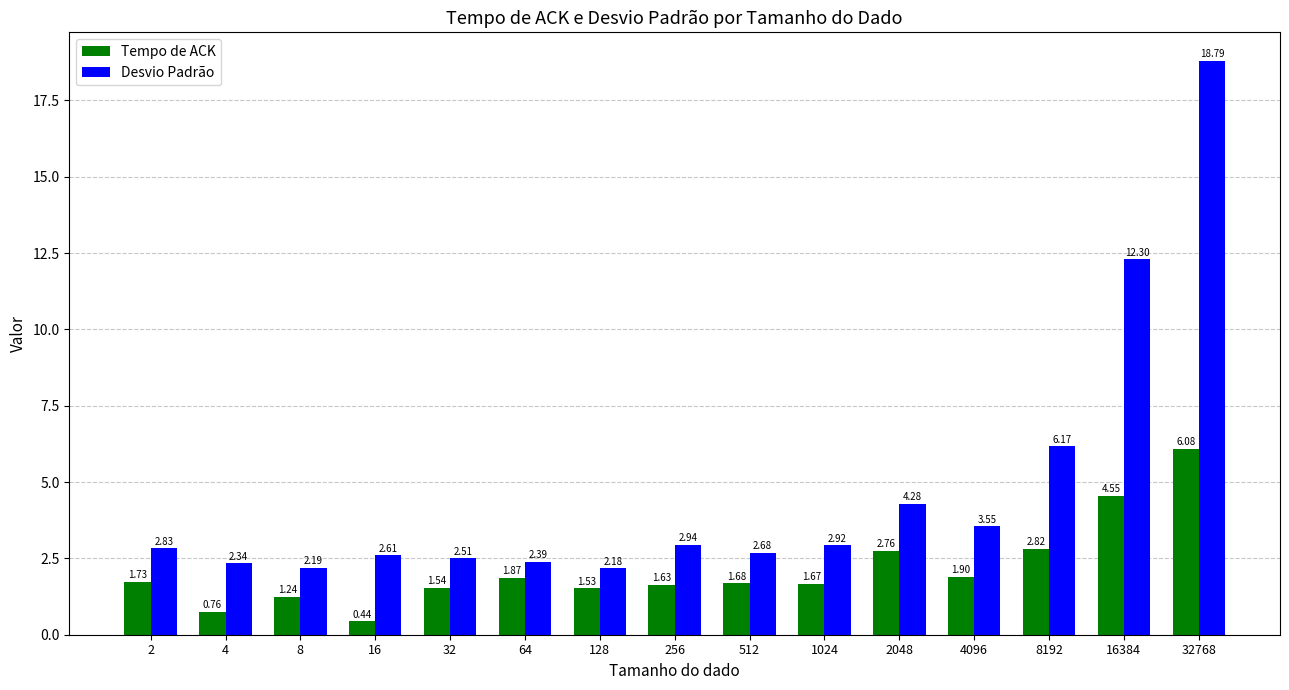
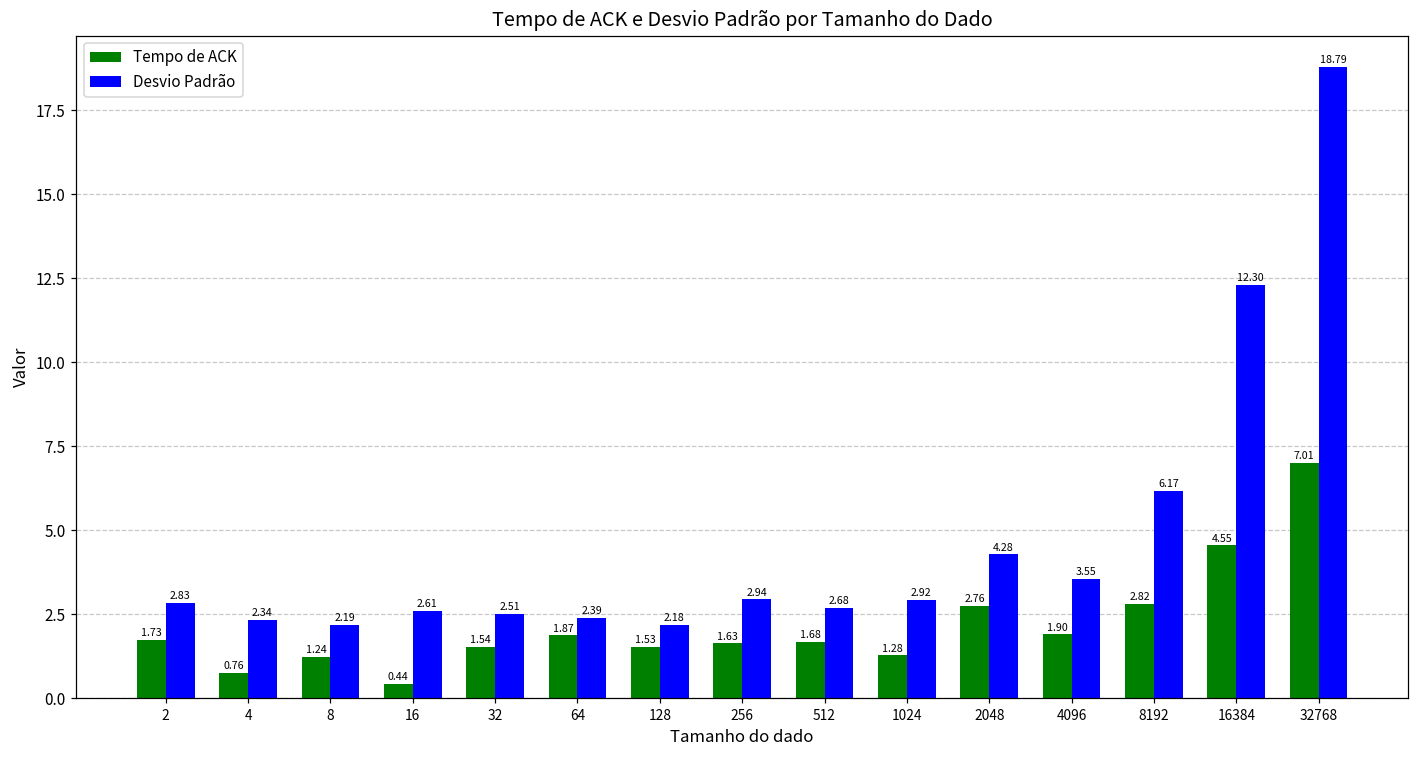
Tempo de ACK, 1024: 1.67 -> 1.28
Tempo de ACK, 32768: 6.08 -> 7.01
